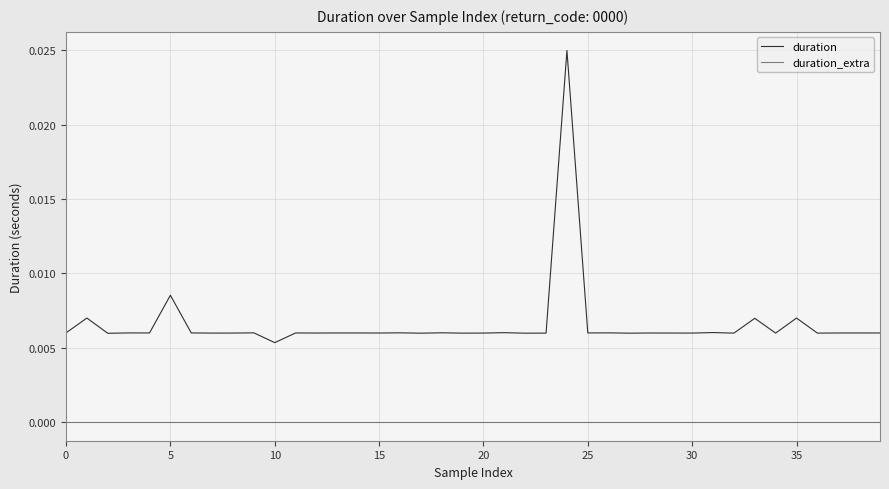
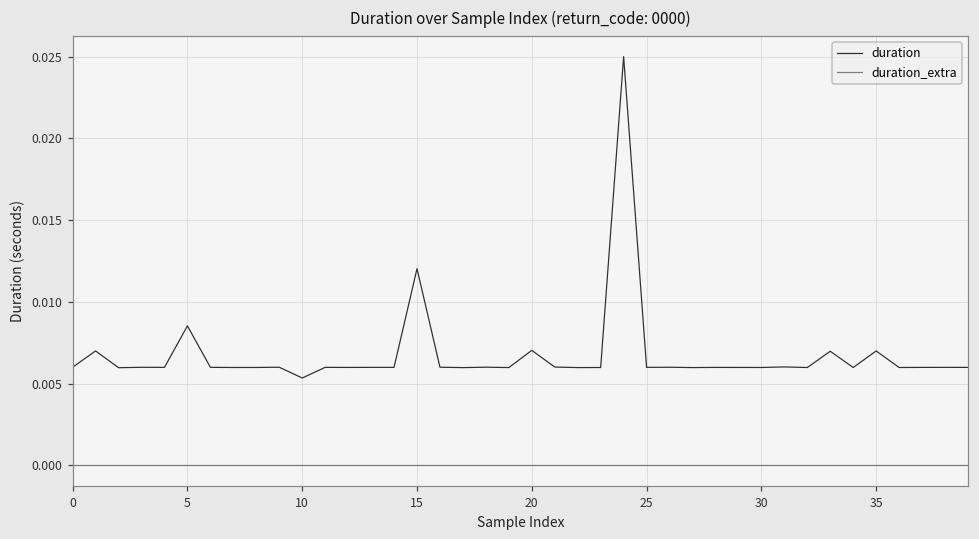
duration, 15: 0.0060 -> 0.0120
duration, 20: 0.0060 -> 0.0070
